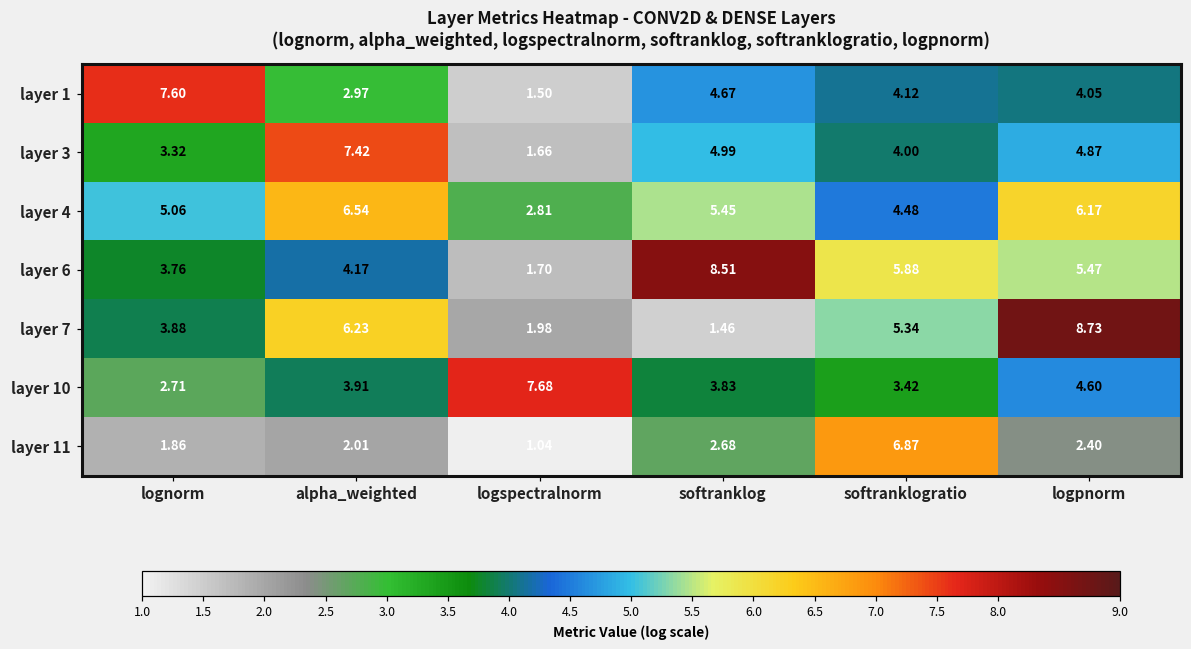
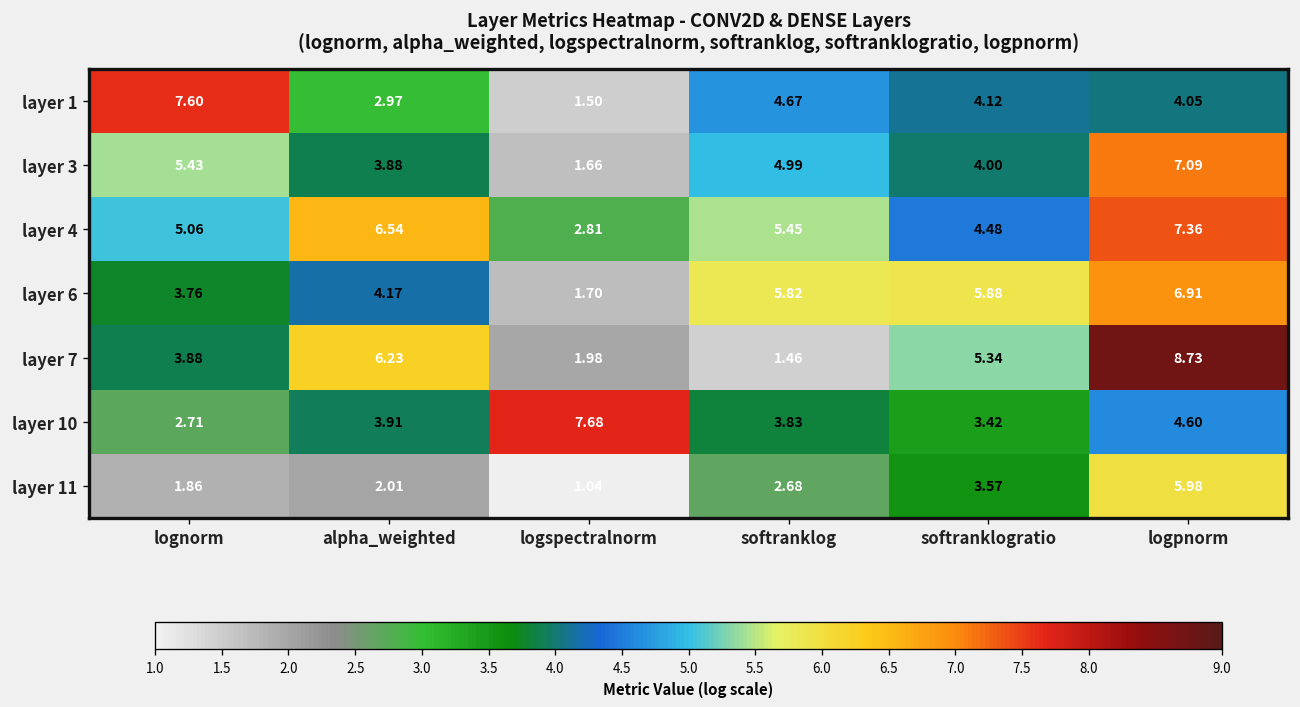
layer 3, lognorm: 3.32 -> 5.43
layer 3, alpha_weighted: 7.42 -> 3.88
layer 3, logpnorm: 4.87 -> 7.09
layer 4, logpnorm: 6.17 -> 7.36
layer 6, softranklog: 8.51 -> 5.82
layer 6, logpnorm: 5.47 -> 6.91
layer 11, softranklogratio: 6.87 -> 3.57
layer 11, logpnorm: 2.40 -> 5.98
